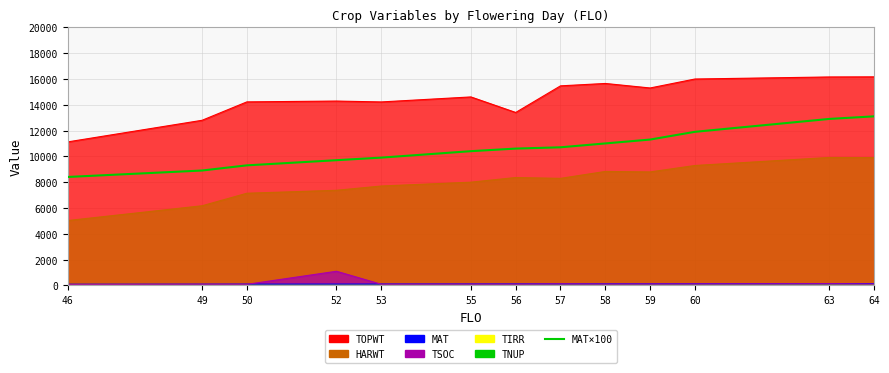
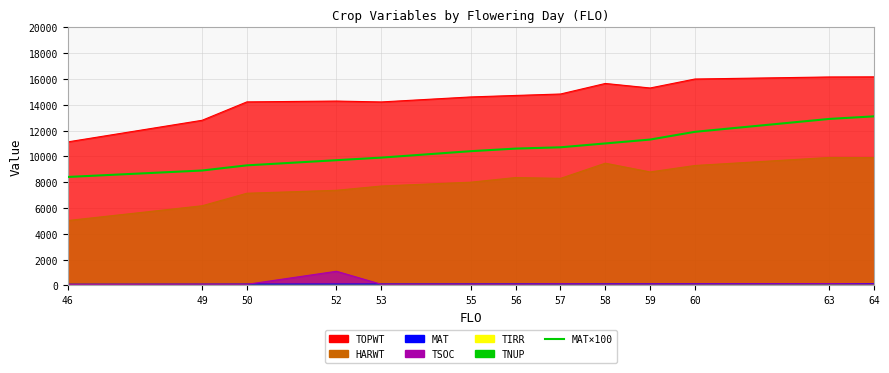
TOPWT, 56: 13400 -> 14700
TOPWT, 57: 15500 -> 14800
HARWT, 58: 8800 -> 9500
